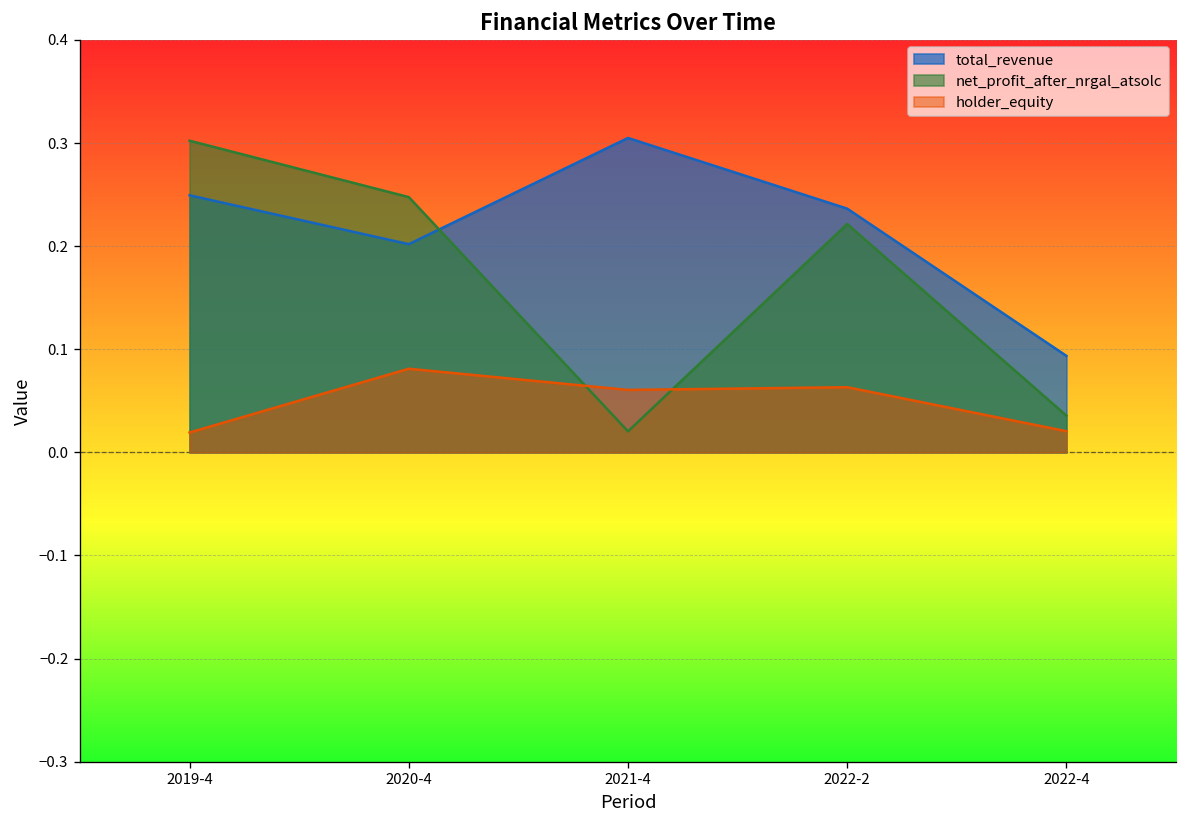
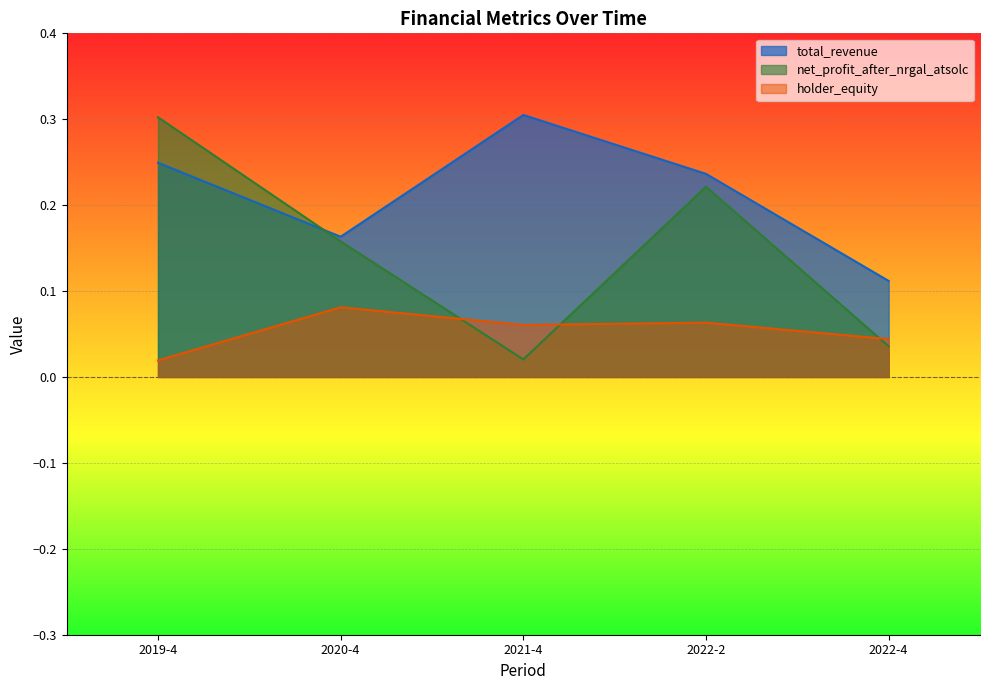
total_revenue, 2020-4: 0.20 -> 0.16
net_profit_after_nrgal_atsolc, 2020-4: 0.25 -> 0.16
total_revenue, 2022-4: 0.09 -> 0.11
holder_equity, 2022-4: 0.02 -> 0.04
